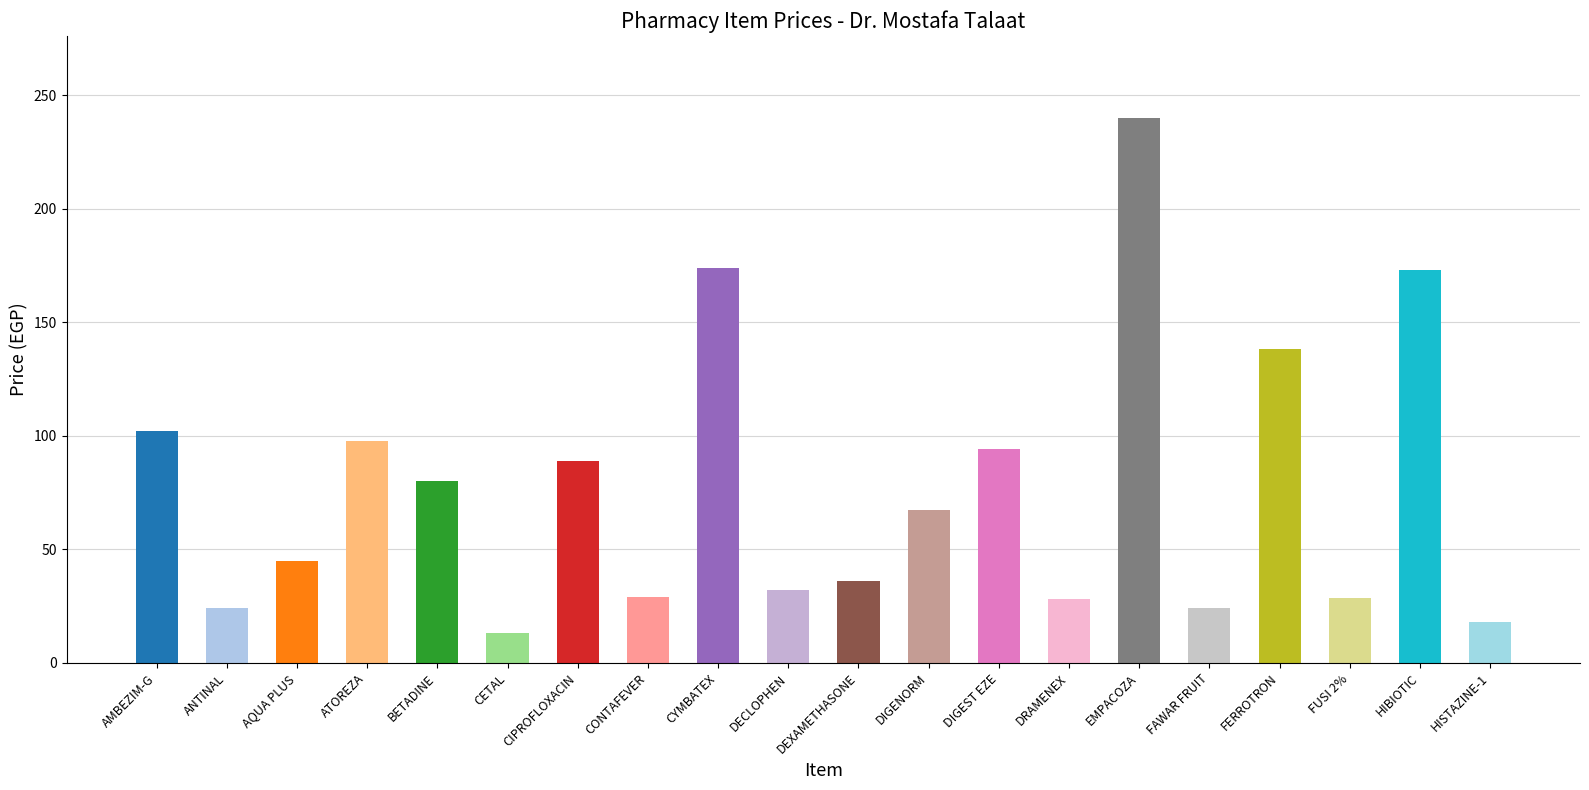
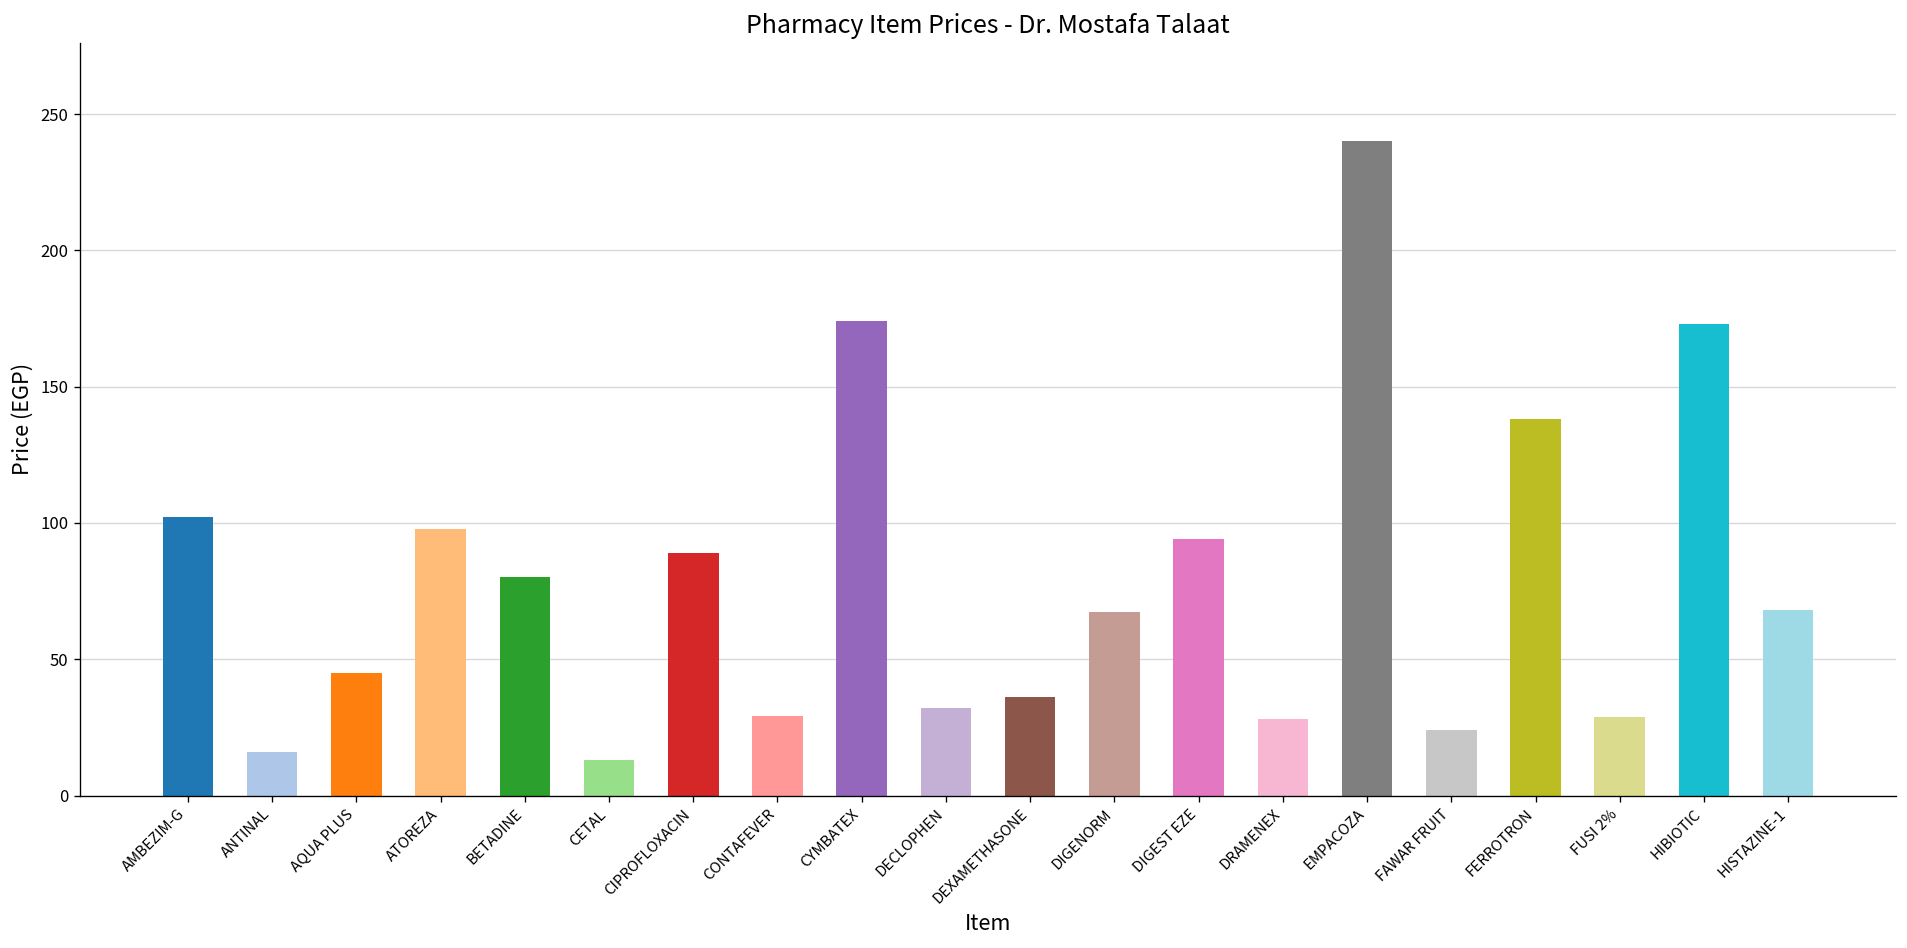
ANTINAL: 24 -> 16
HISTAZINE-1: 18 -> 68
